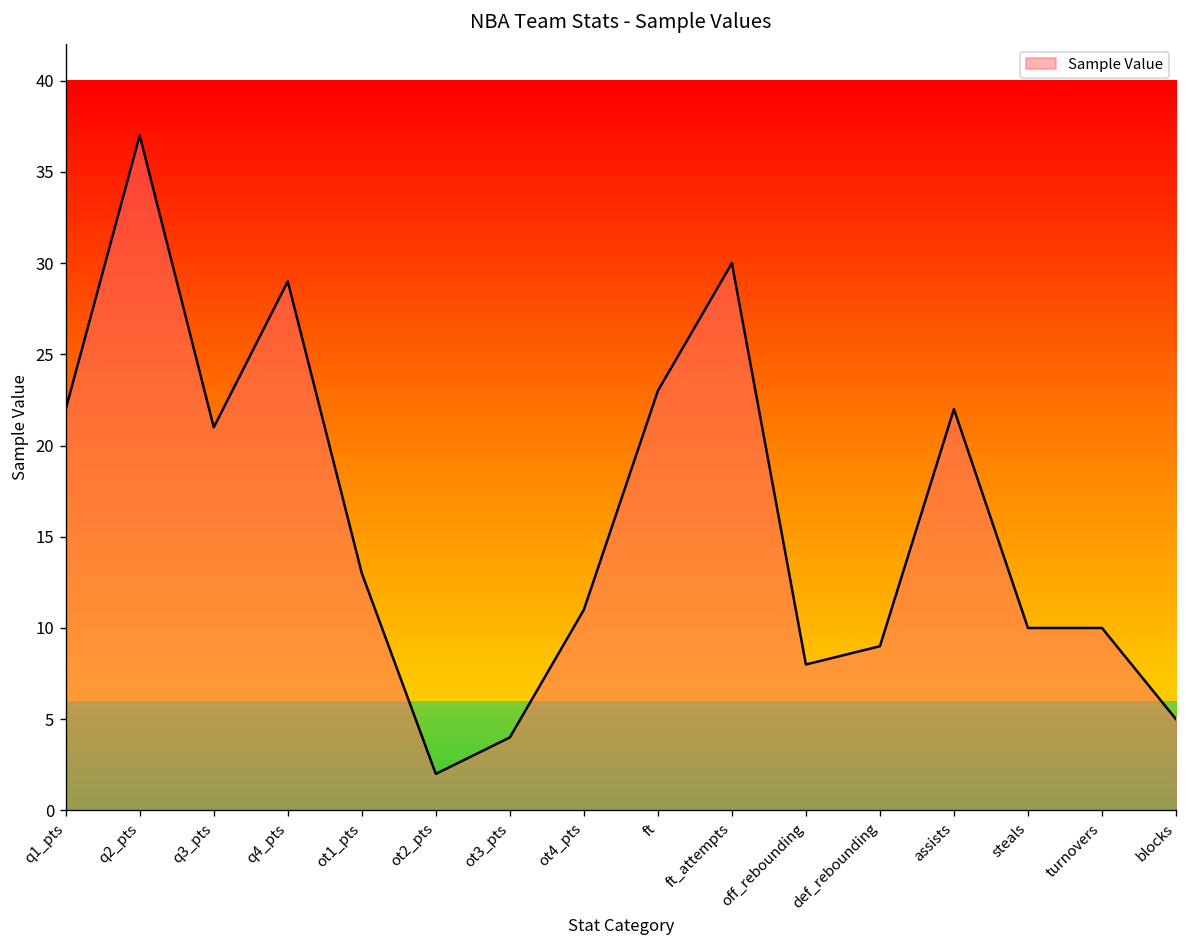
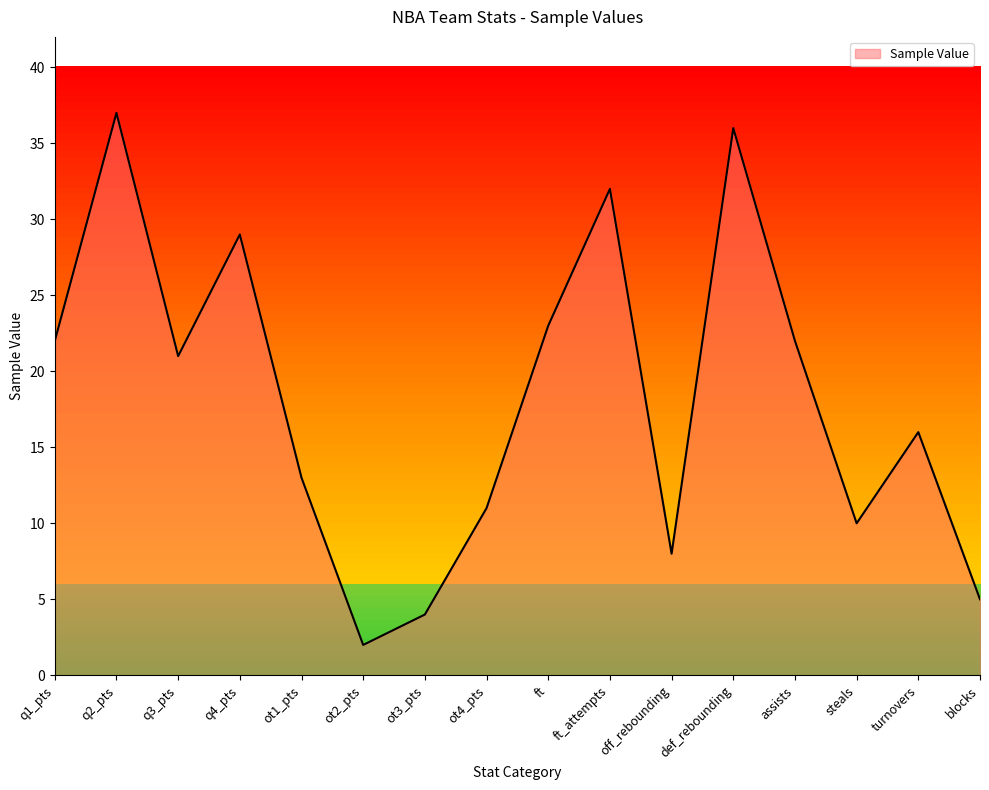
ft_attempts: 30 -> 32
def_rebounding: 9 -> 36
turnovers: 10 -> 16
